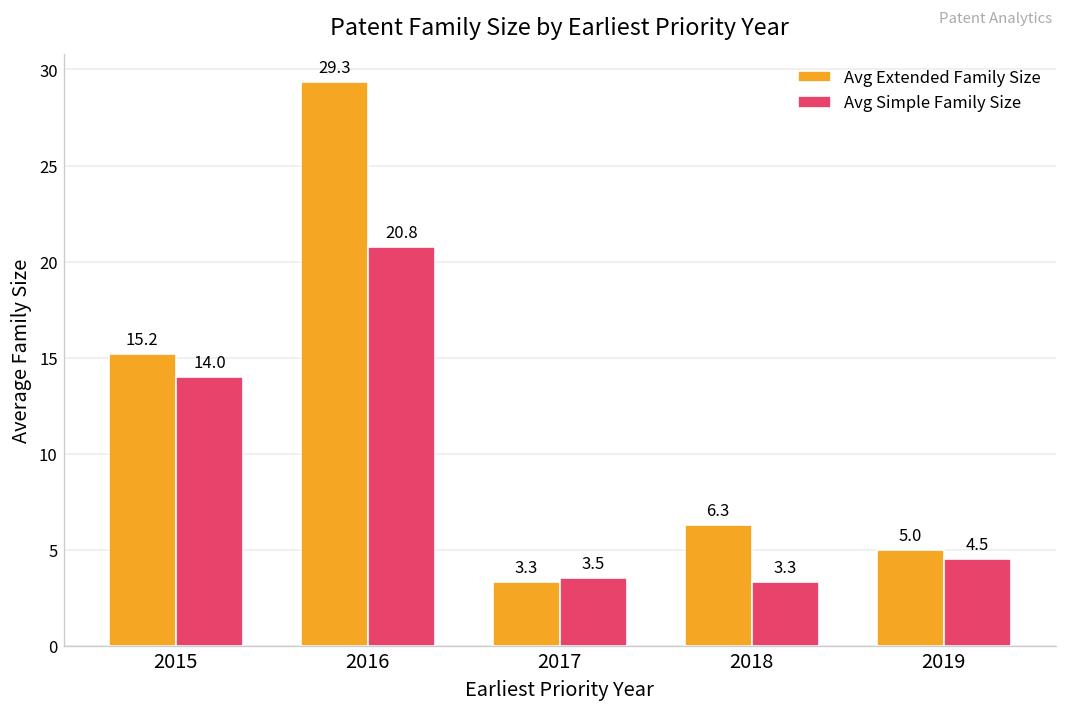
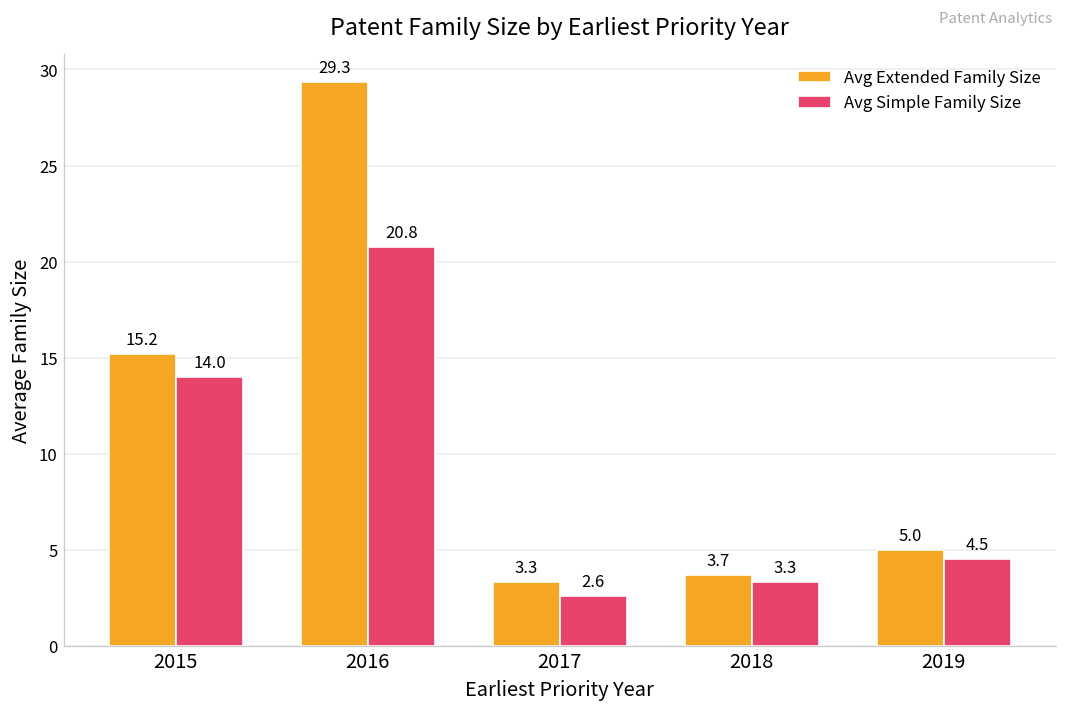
Avg Simple Family Size, 2017: 3.5 -> 2.6
Avg Extended Family Size, 2018: 6.3 -> 3.7
